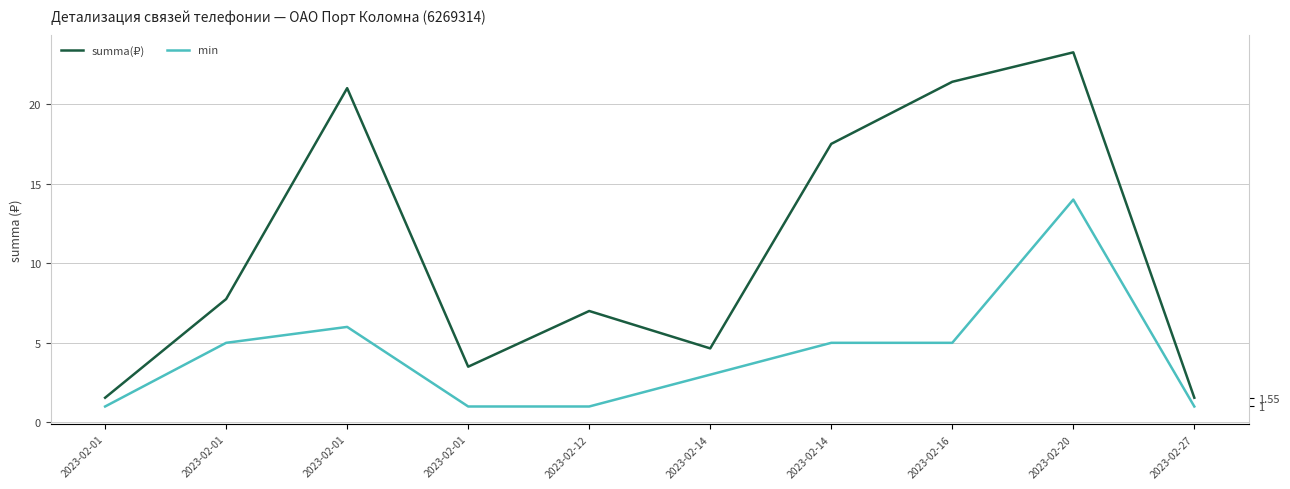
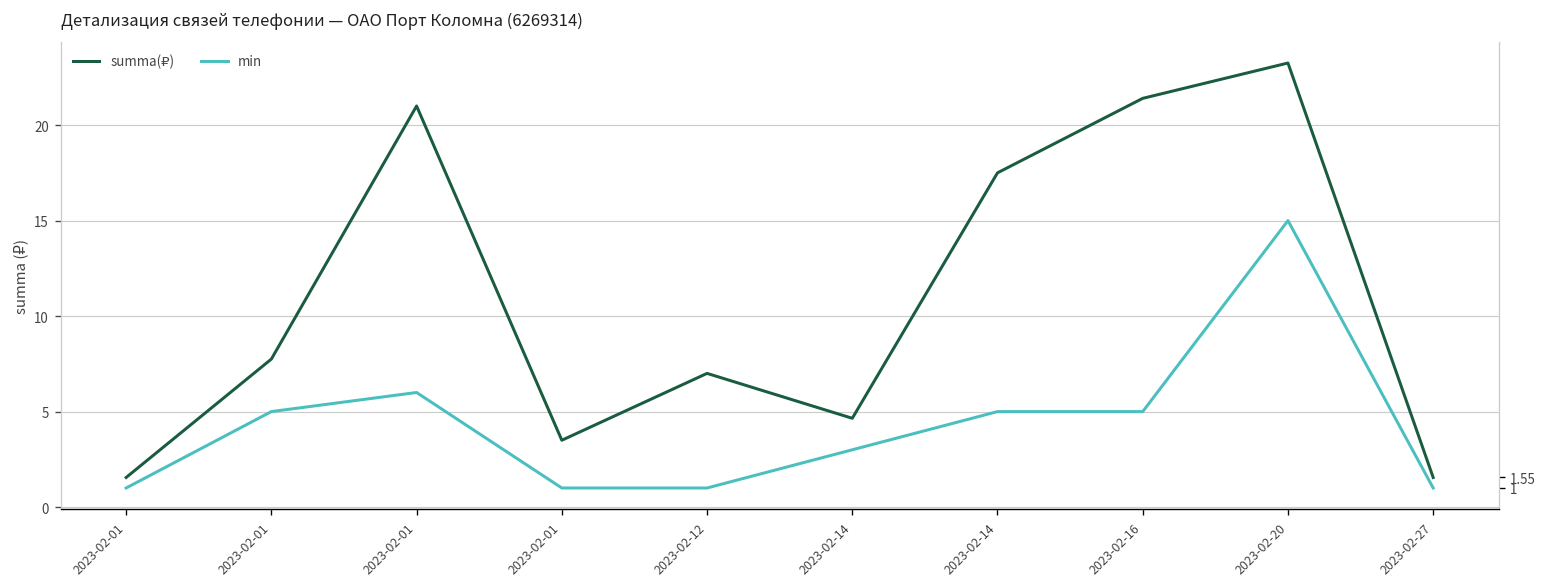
min, 2023-02-20: 14 -> 15
